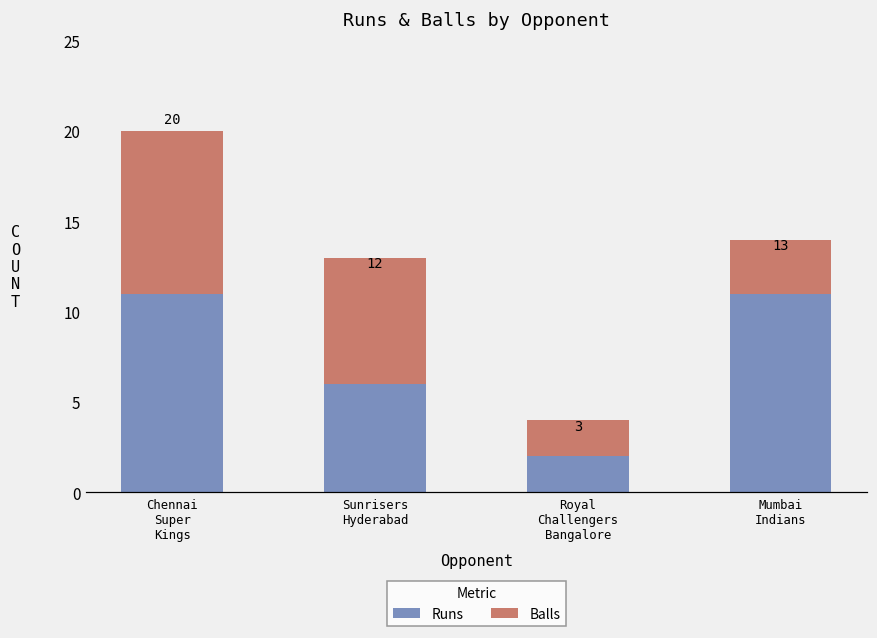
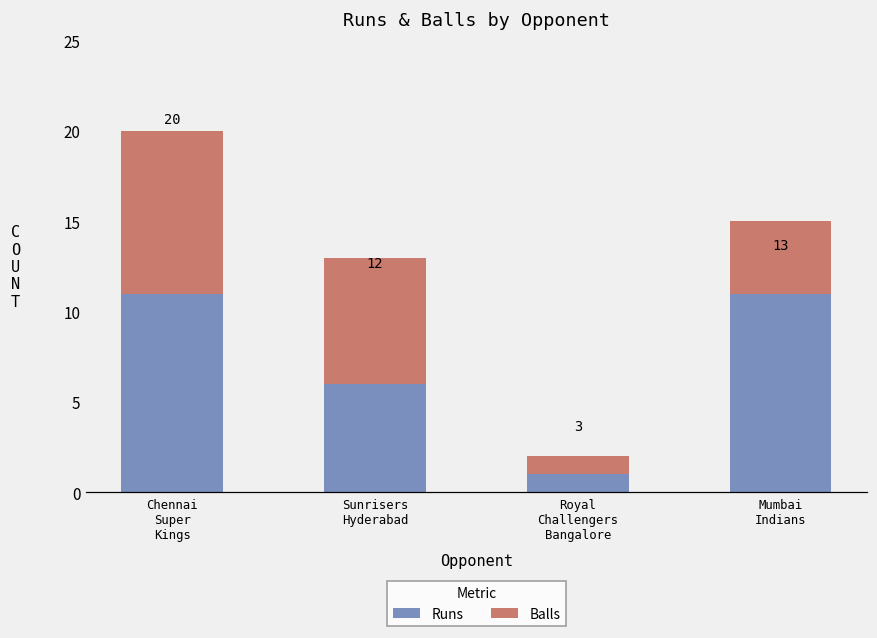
Runs, Royal Challengers Bangalore: 2 -> 1
Balls, Royal Challengers Bangalore: 2 -> 1
Balls, Mumbai Indians: 3 -> 4
